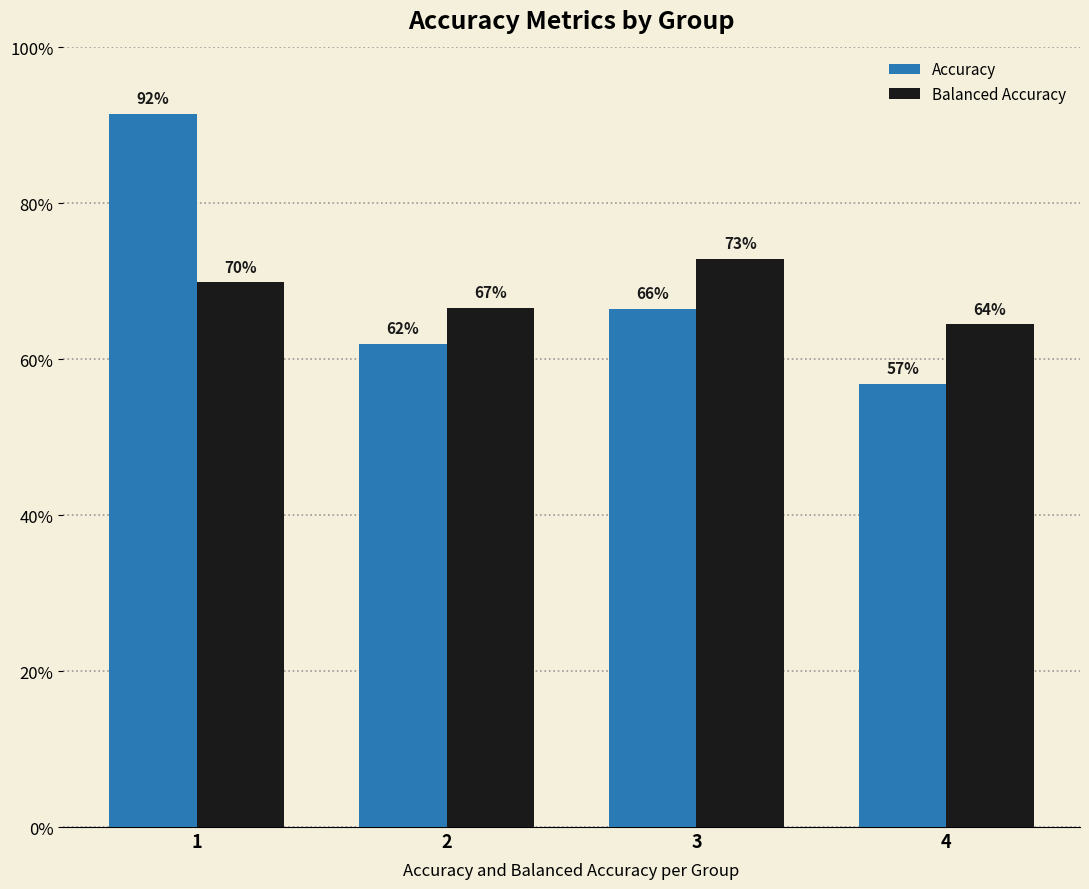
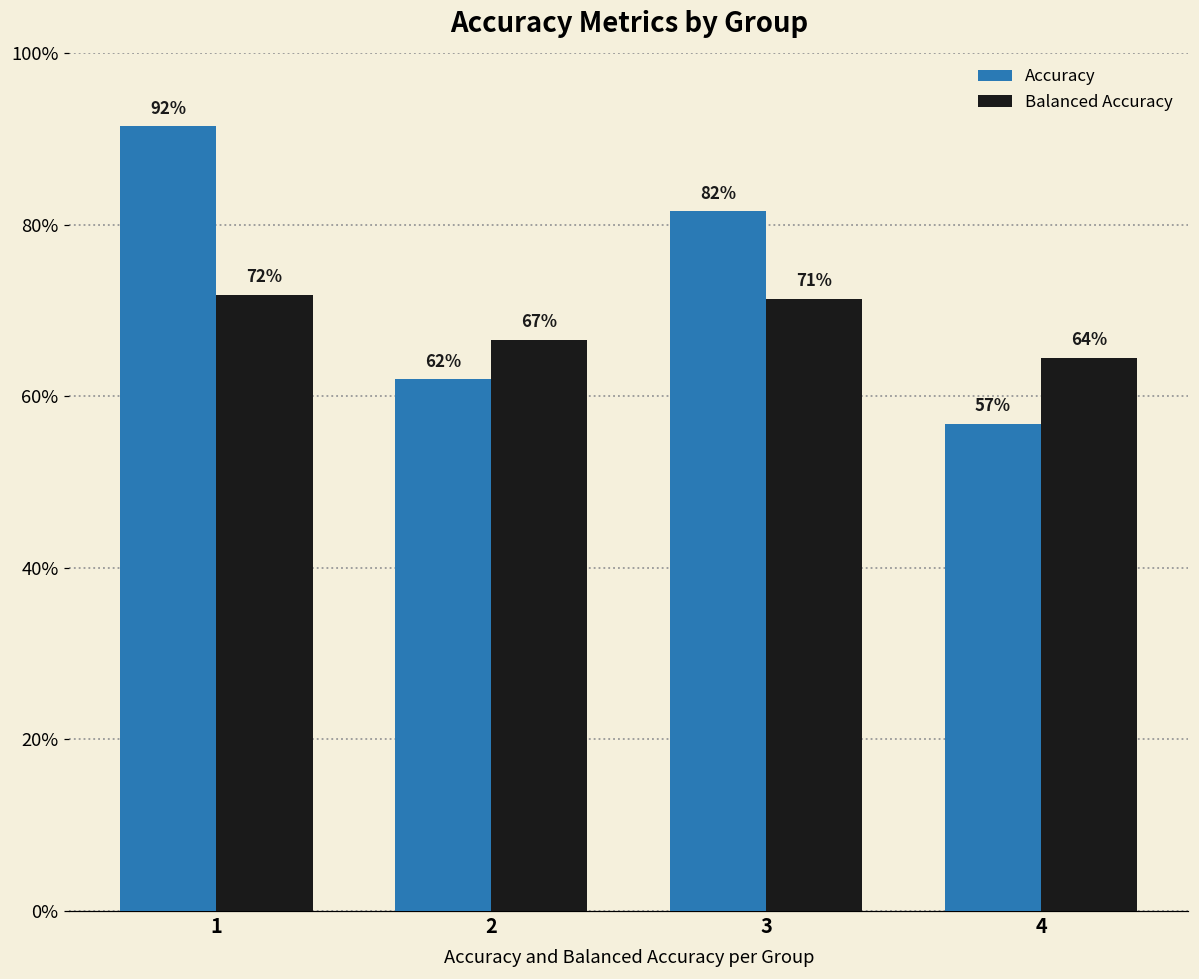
Balanced Accuracy, 1: 70% -> 72%
Accuracy, 3: 66% -> 82%
Balanced Accuracy, 3: 73% -> 71%
